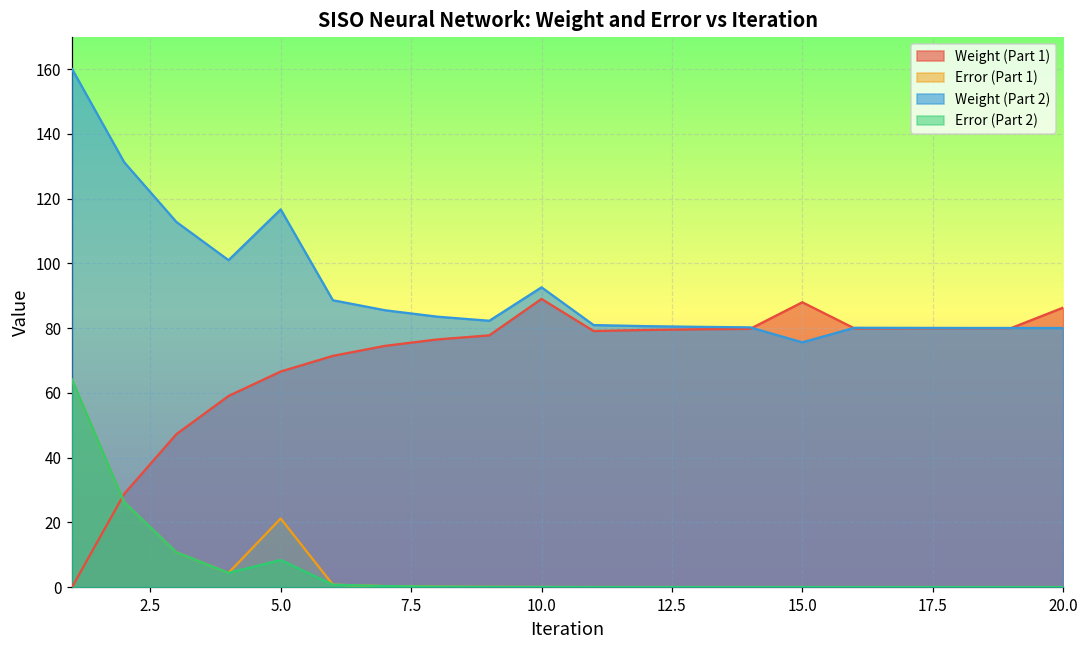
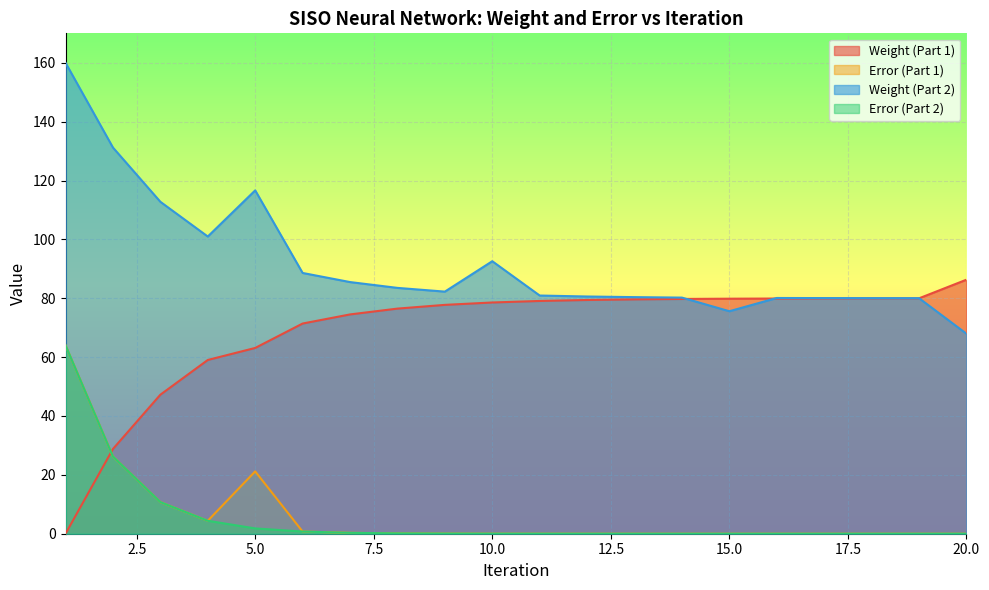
Weight (Part 1), 5.0: 67 -> 63
Error (Part 2), 5.0: 8 -> 2
Weight (Part 1), 10.0: 89 -> 79
Weight (Part 1), 15.0: 88 -> 80
Weight (Part 2), 20.0: 80 -> 68
